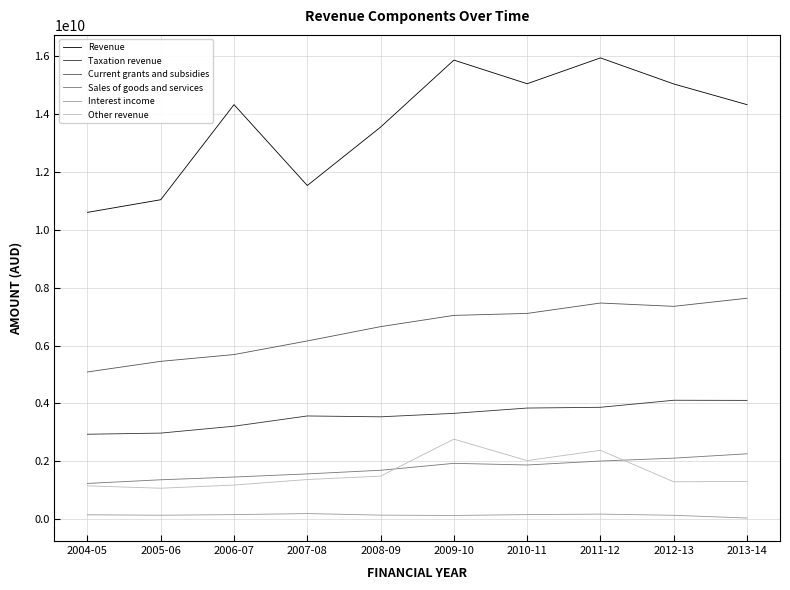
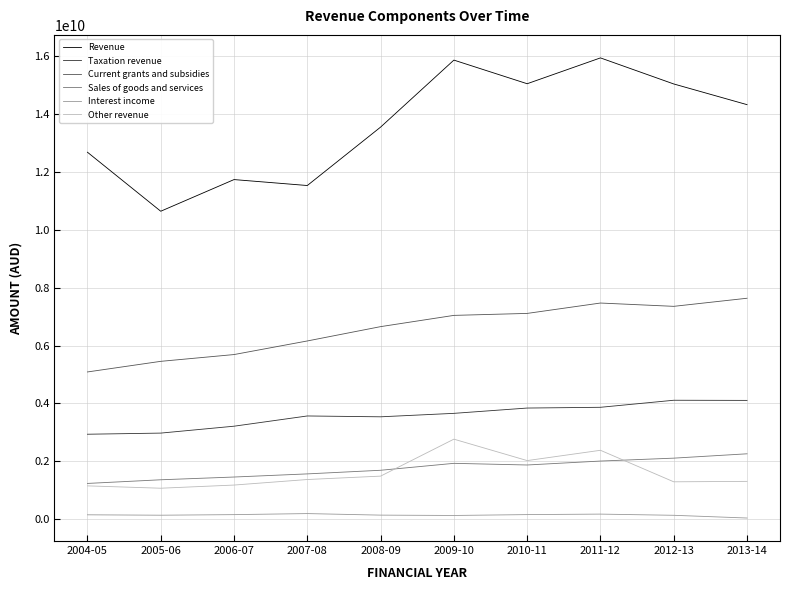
Revenue, 2004-05: 10600000000 -> 12700000000
Revenue, 2005-06: 11000000000 -> 10600000000
Revenue, 2006-07: 14300000000 -> 11700000000
